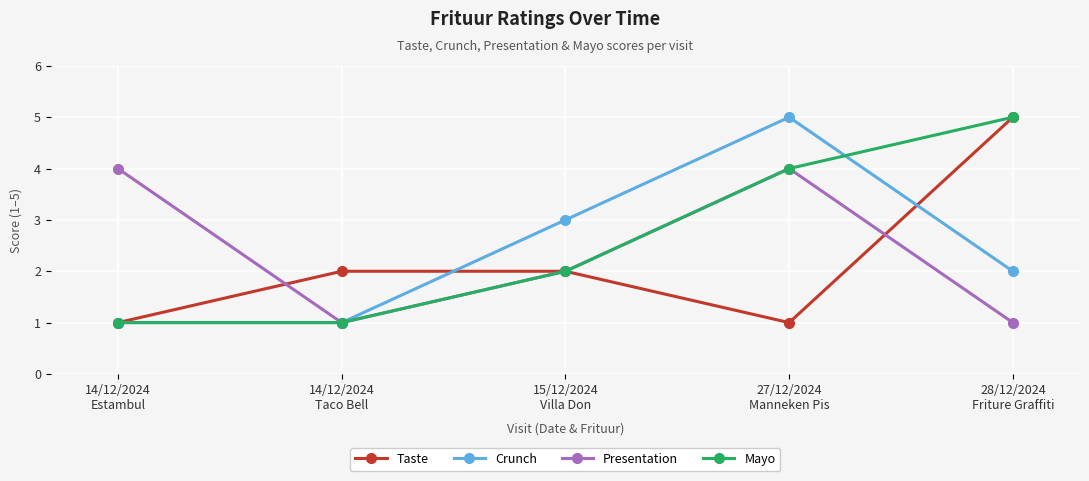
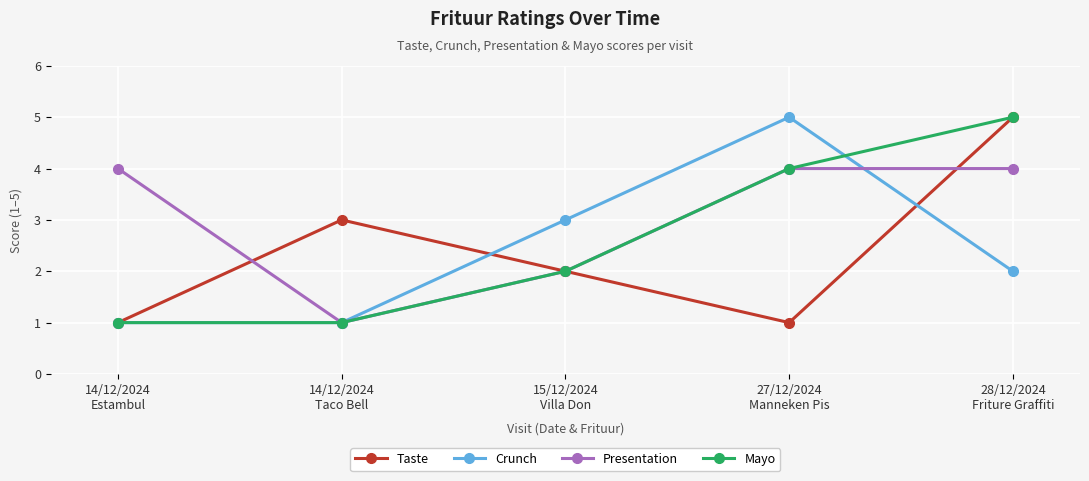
Taste, 14/12/2024 Taco Bell: 2 -> 3
Presentation, 28/12/2024 Friture Graffiti: 1 -> 4
